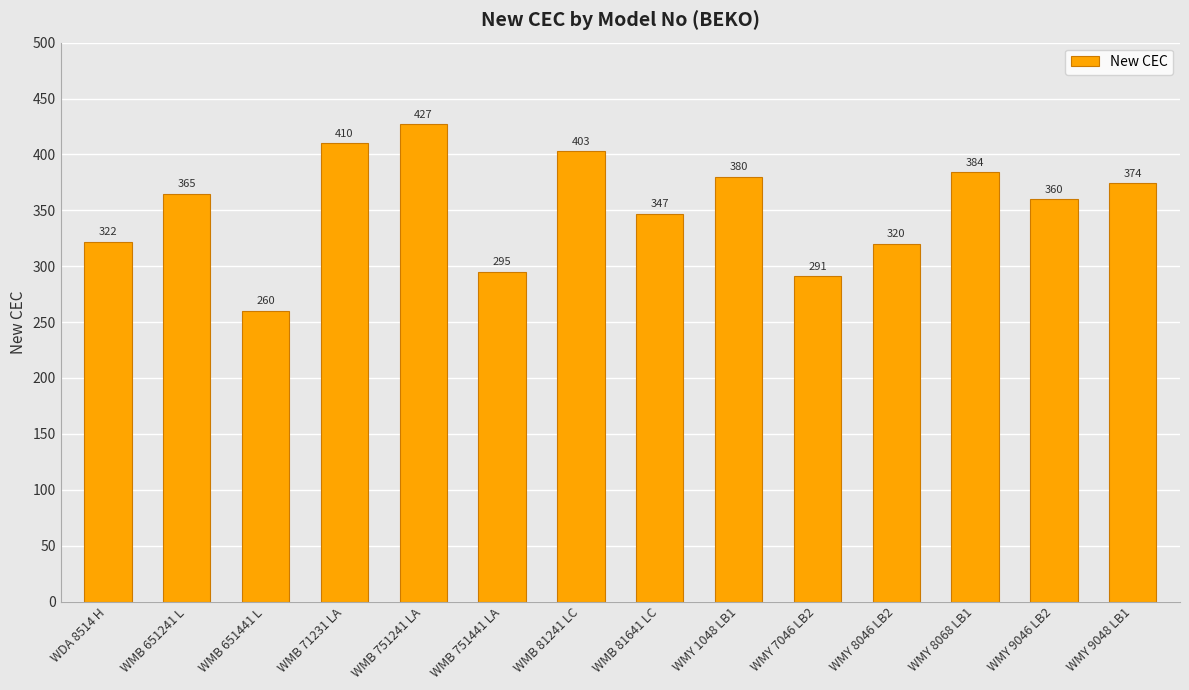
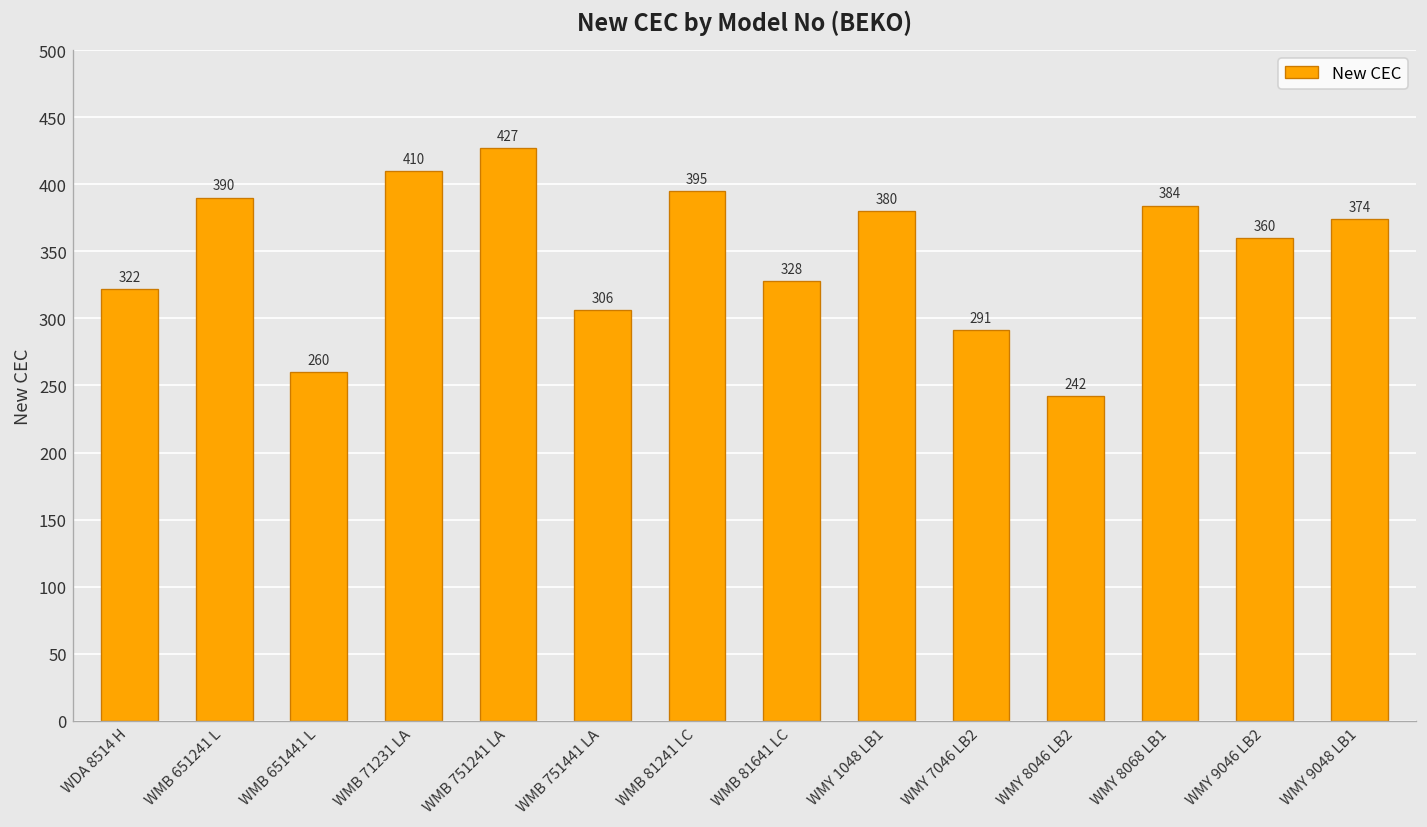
WMB 651241 L: 365 -> 390
WMB 751441 LA: 295 -> 306
WMB 81241 LC: 403 -> 395
WMB 81641 LC: 347 -> 328
WMY 8046 LB2: 320 -> 242
